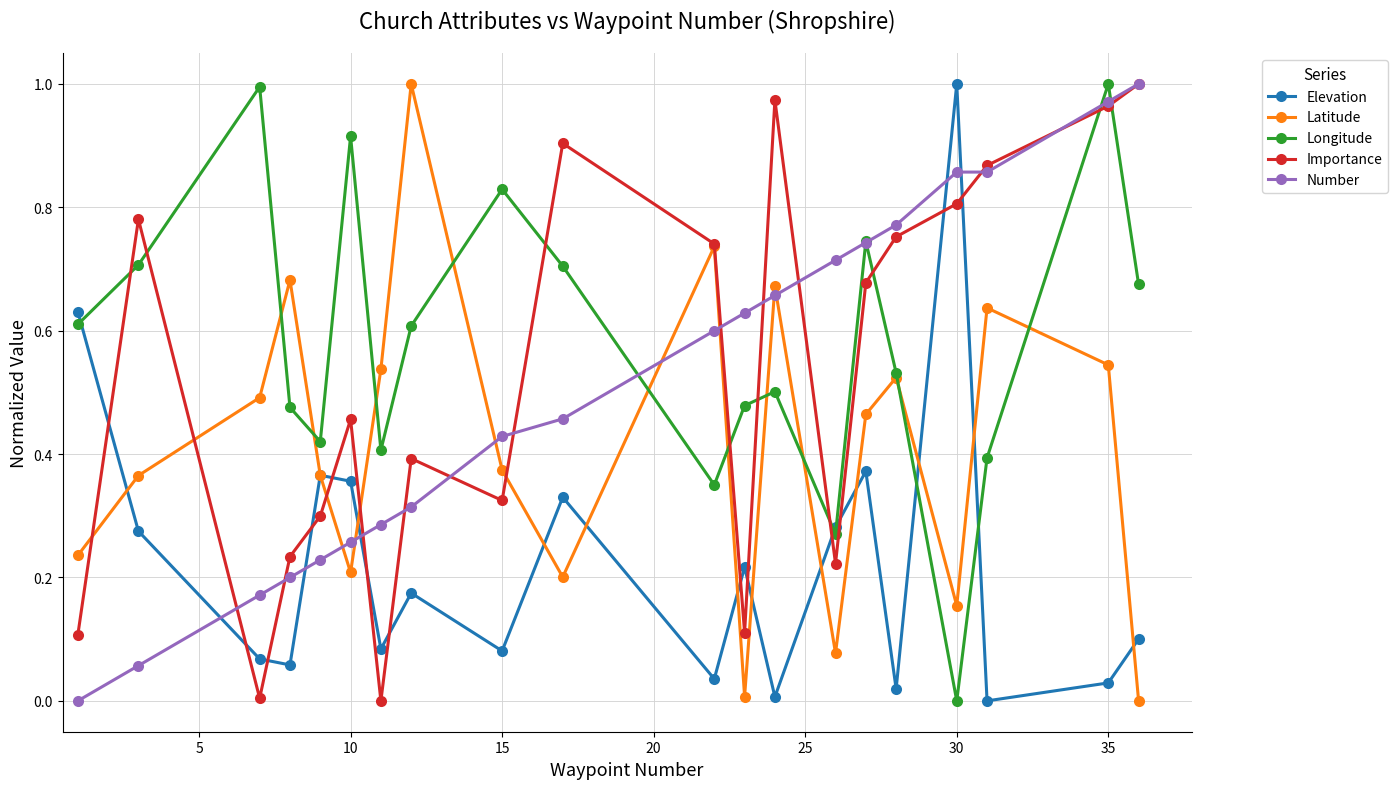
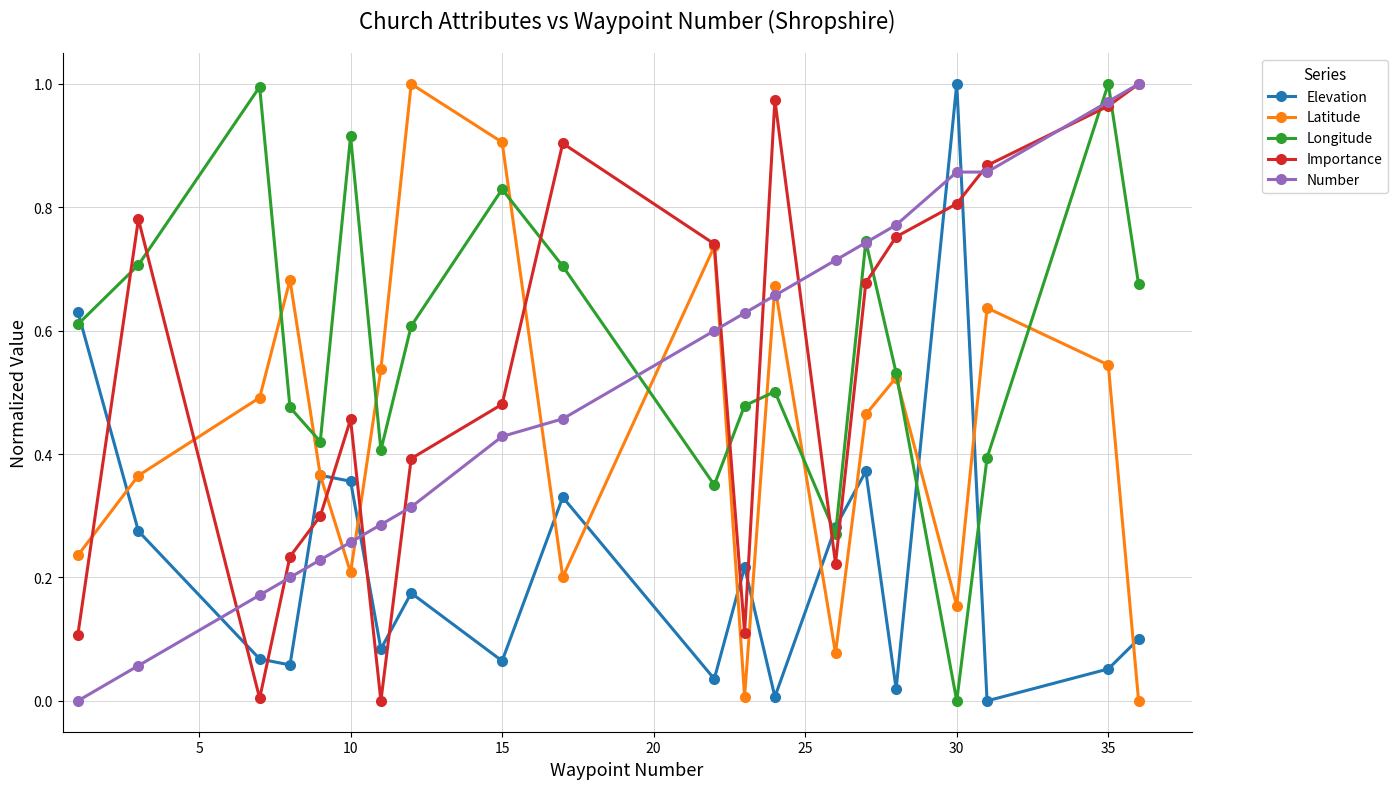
Elevation, 15: 0.08 -> 0.06
Latitude, 15: 0.37 -> 0.91
Importance, 15: 0.32 -> 0.48
Elevation, 35: 0.03 -> 0.05
